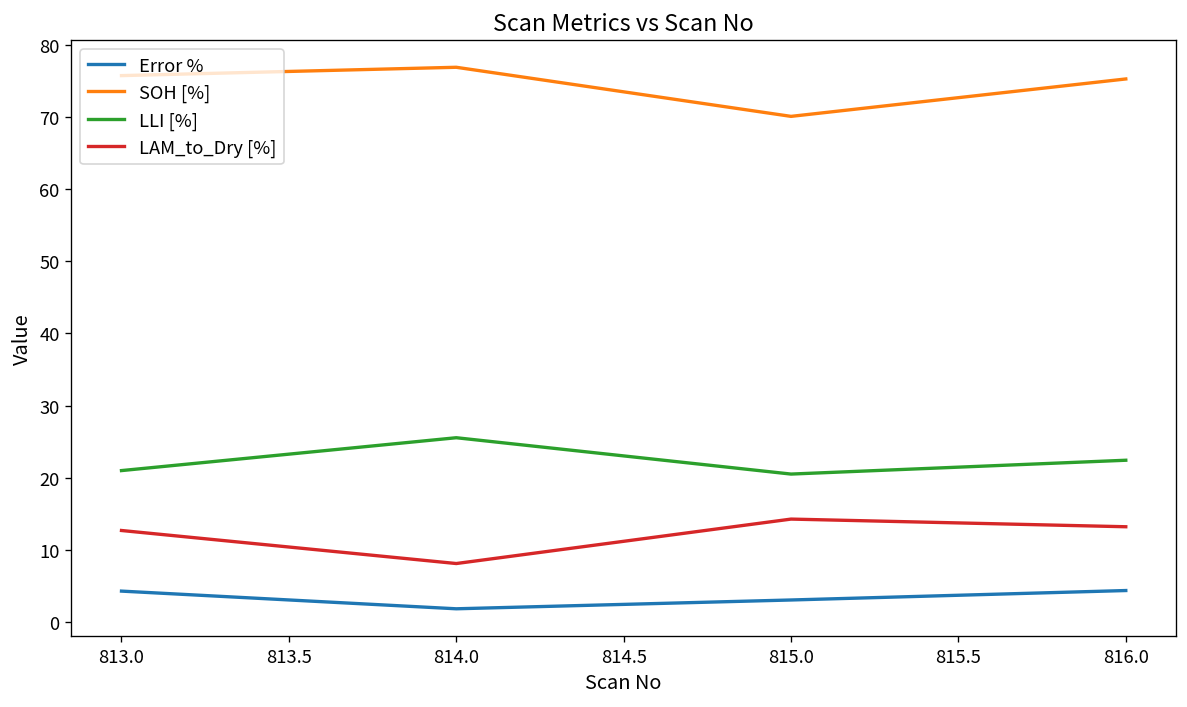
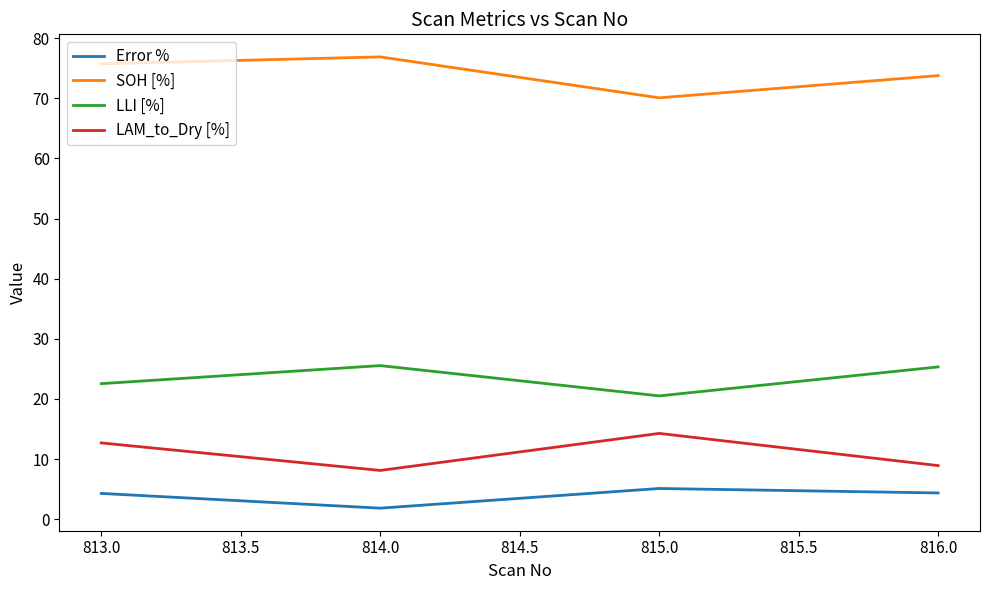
LLI [%], 813.0: 21 -> 23
Error %, 815.0: 3 -> 5
SOH [%], 816.0: 75 -> 74
LLI [%], 816.0: 22 -> 25
LAM_to_Dry [%], 816.0: 13 -> 9
